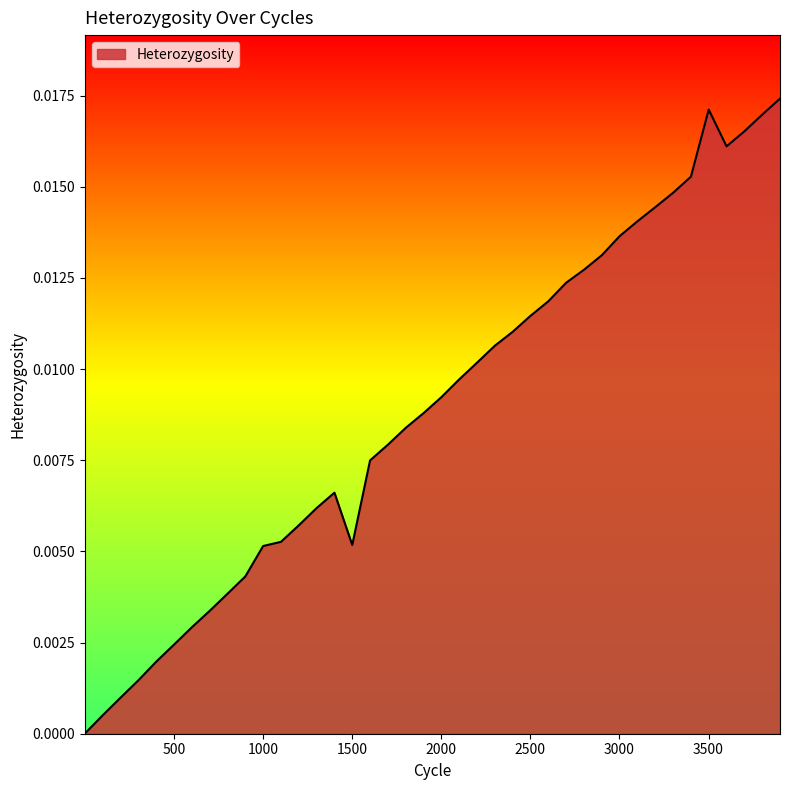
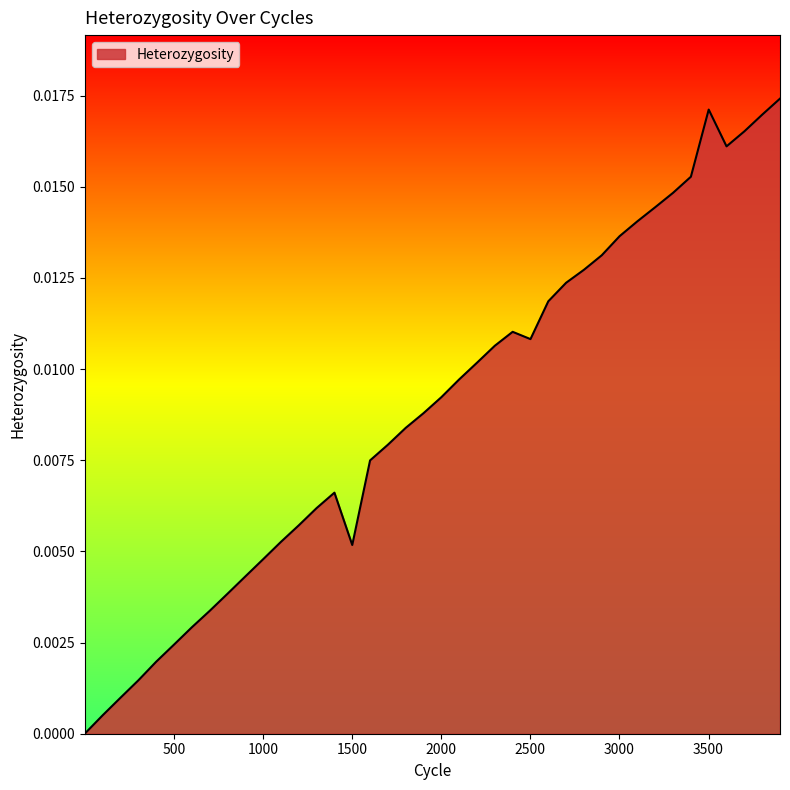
1000: 0.0051 -> 0.0048
2500: 0.0115 -> 0.0108
